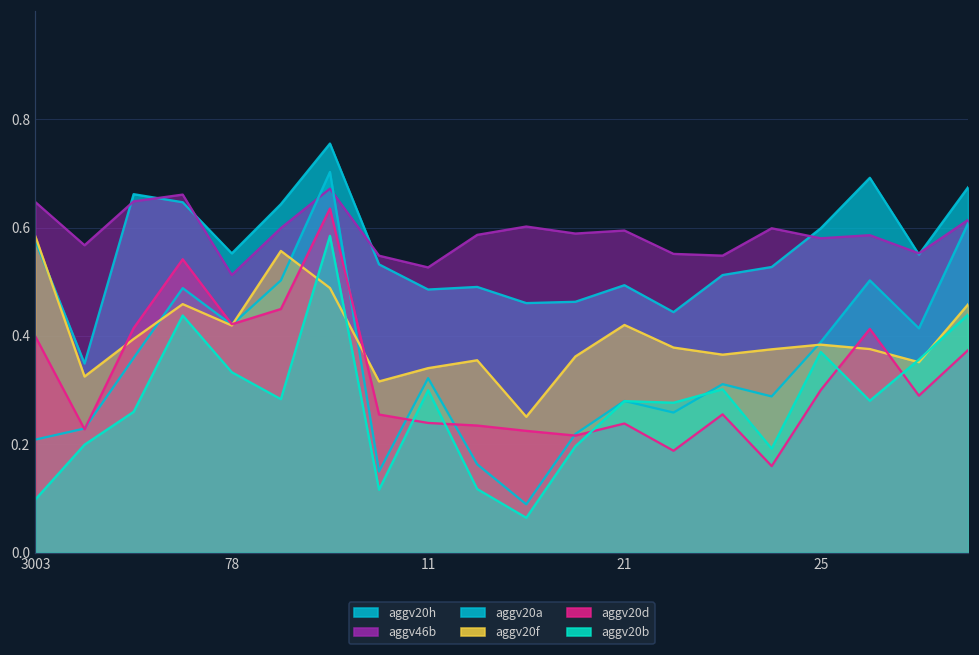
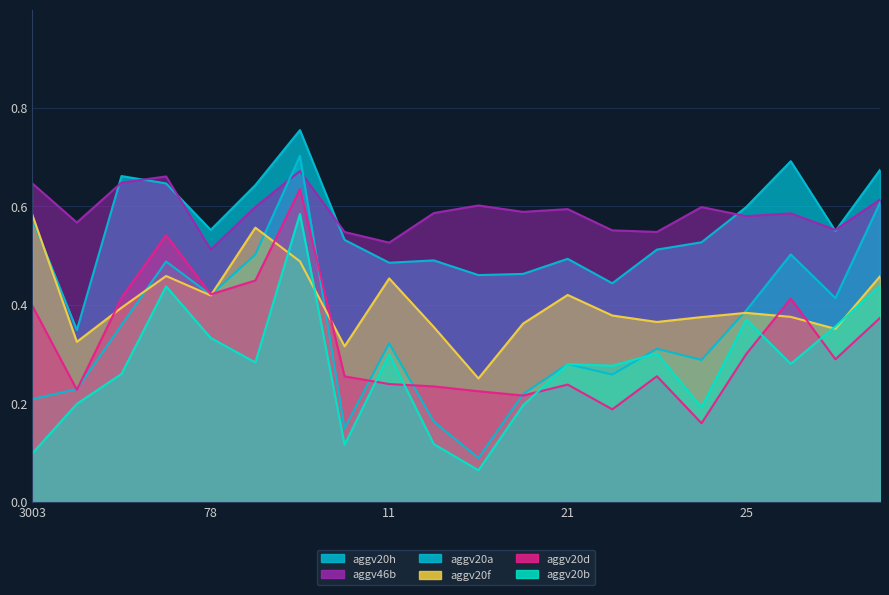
aggv20f, 11: 0.34 -> 0.45
